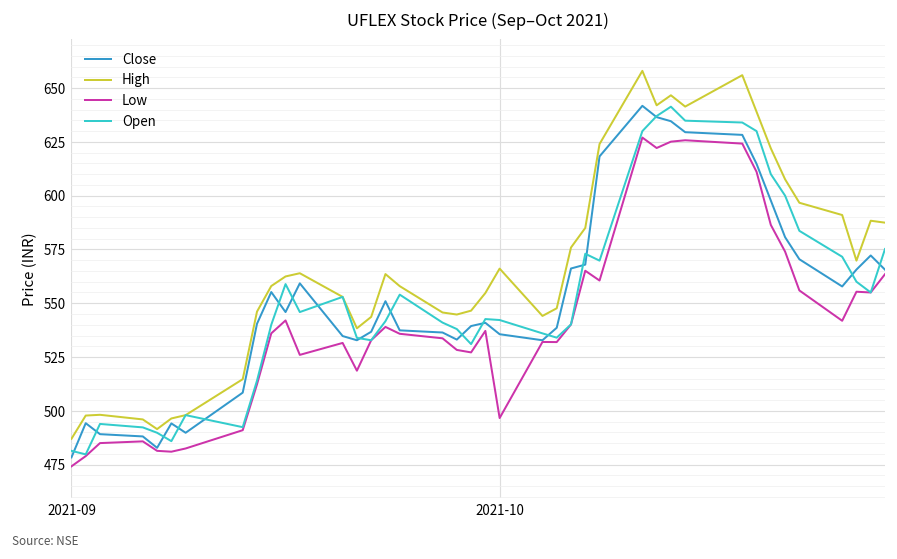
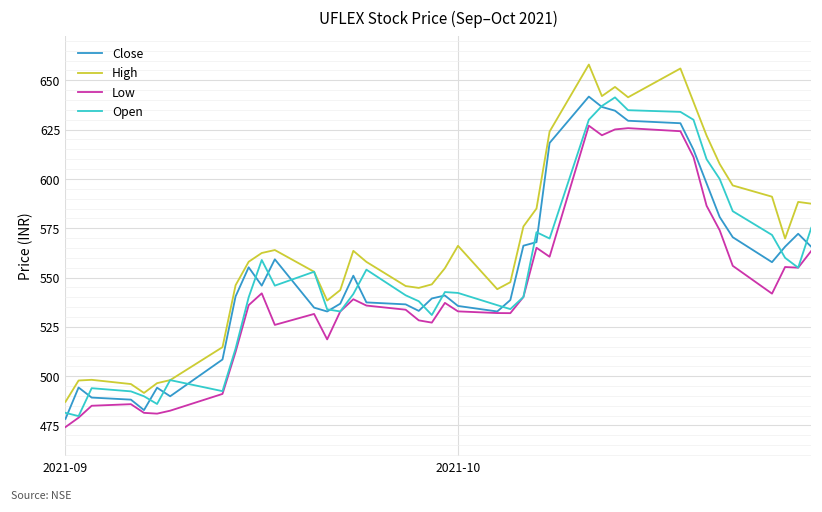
Low, 2021-10: 497 -> 533
